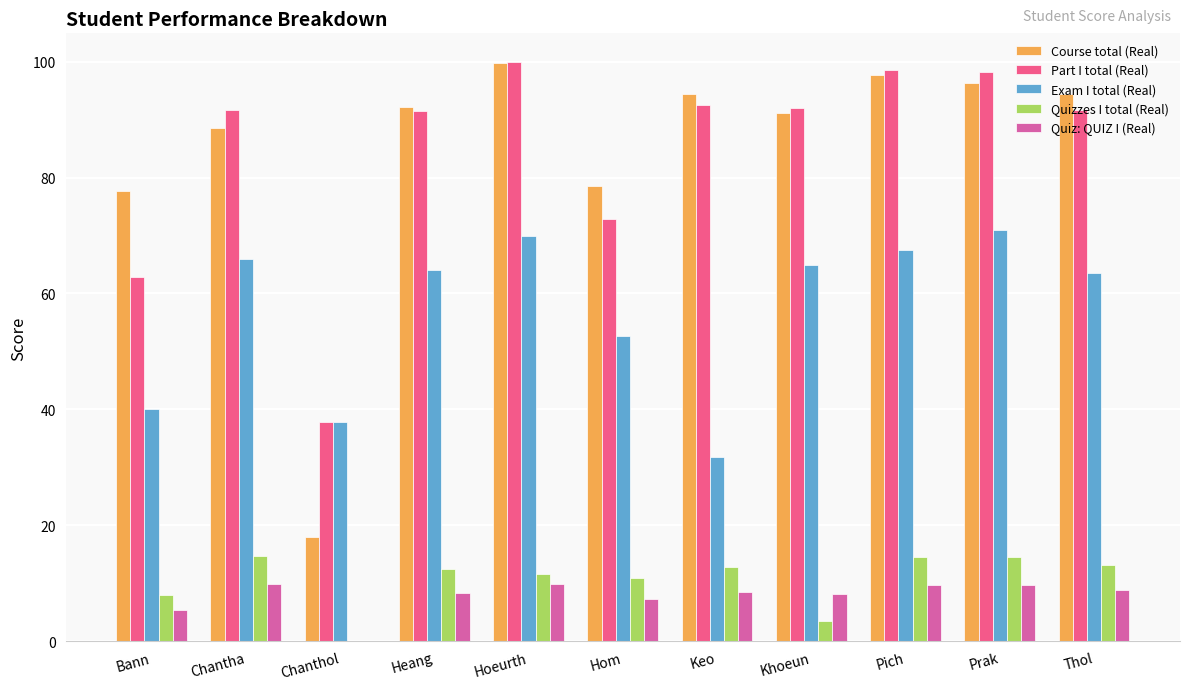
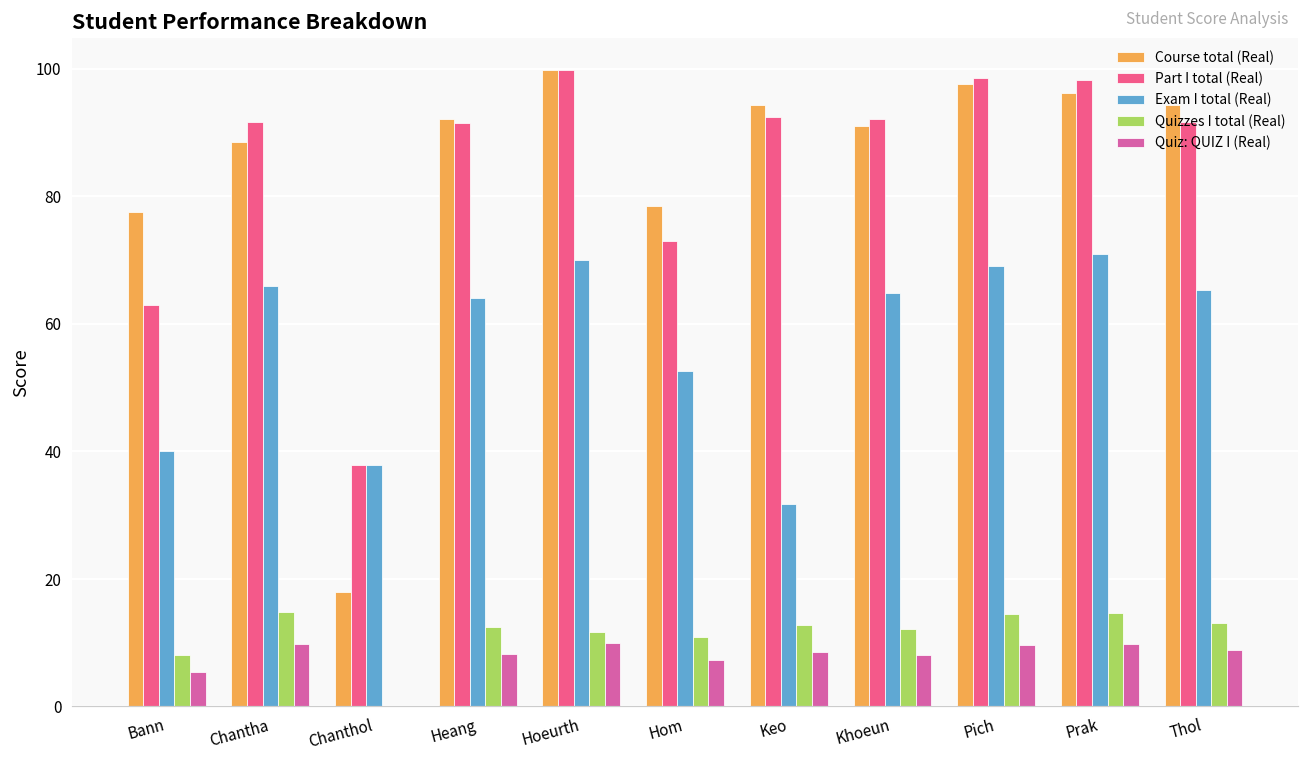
Quizzes I total (Real), Khoeun: 4 -> 12
Exam I total (Real), Pich: 67 -> 69
Exam I total (Real), Thol: 63 -> 65
